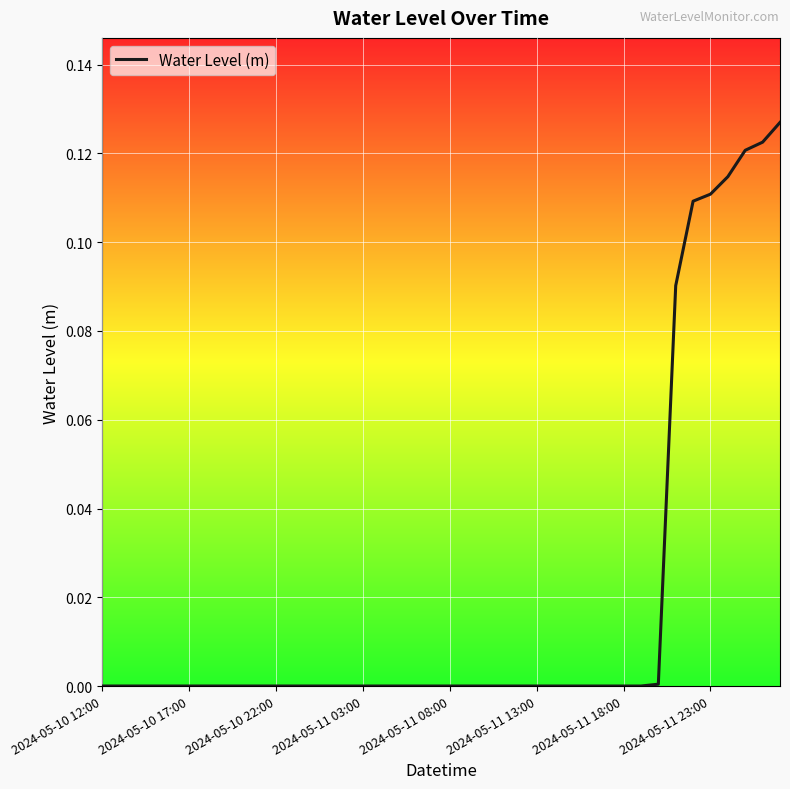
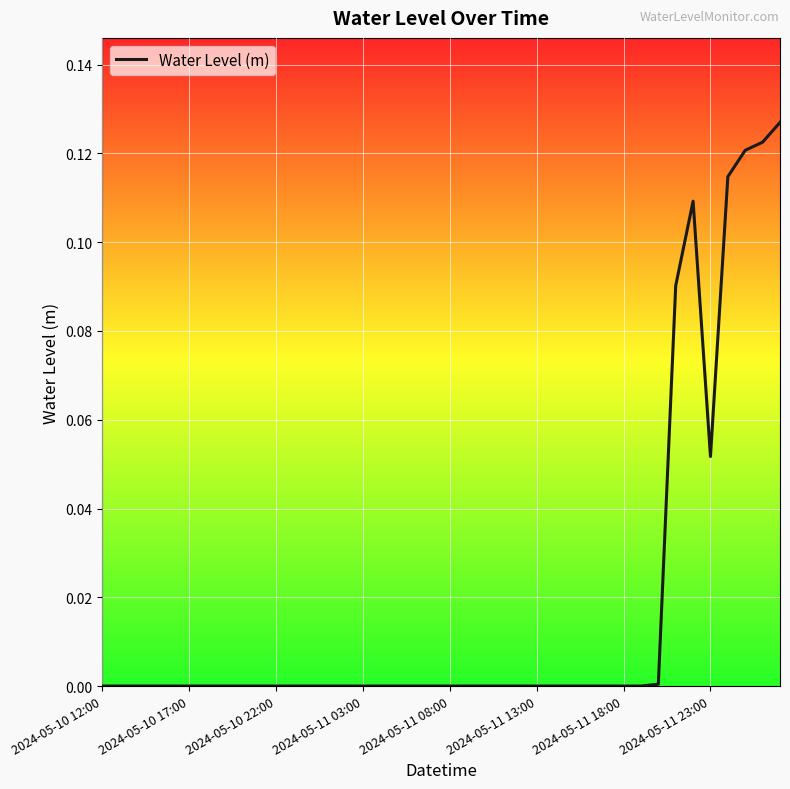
2024-05-11 23:00: 0.111 -> 0.052
